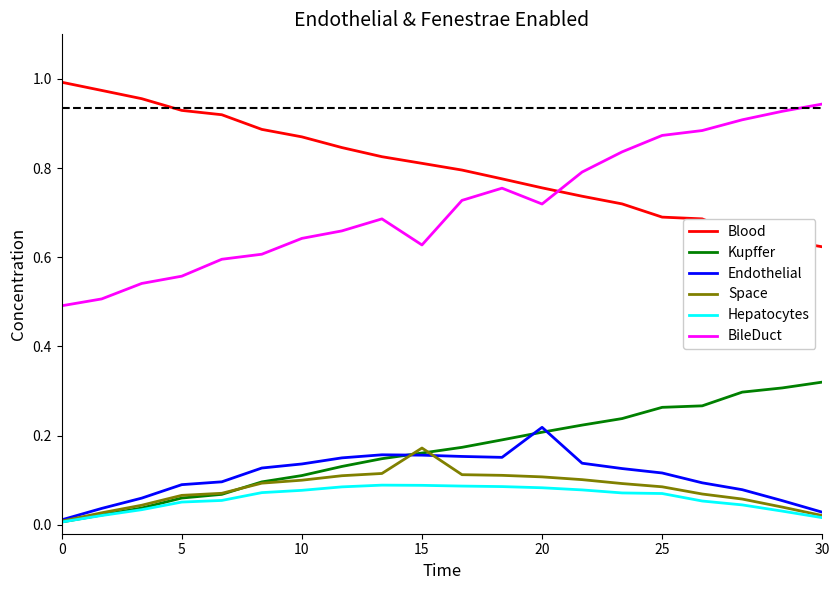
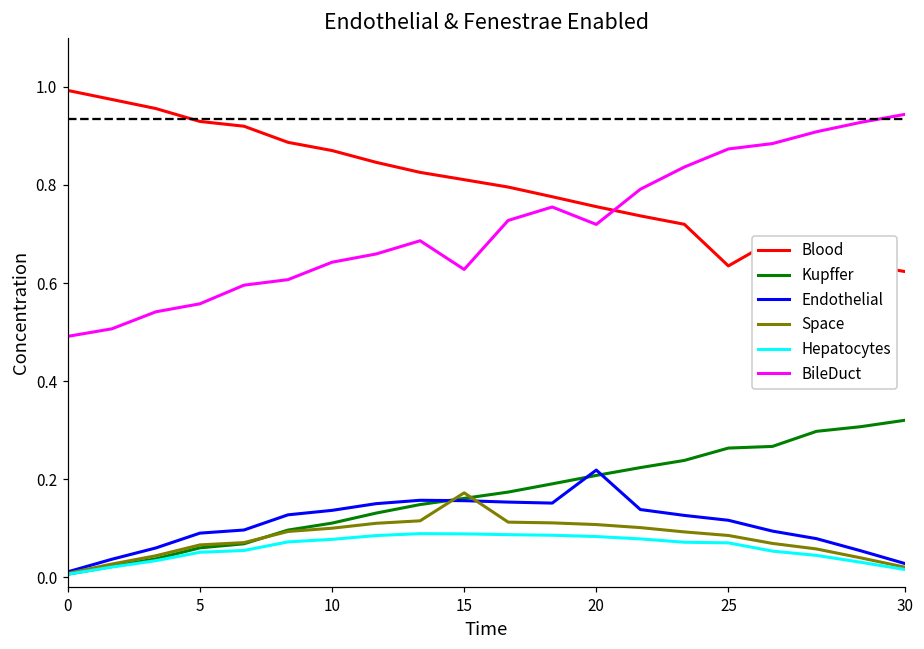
Blood, 25: 0.69 -> 0.63
